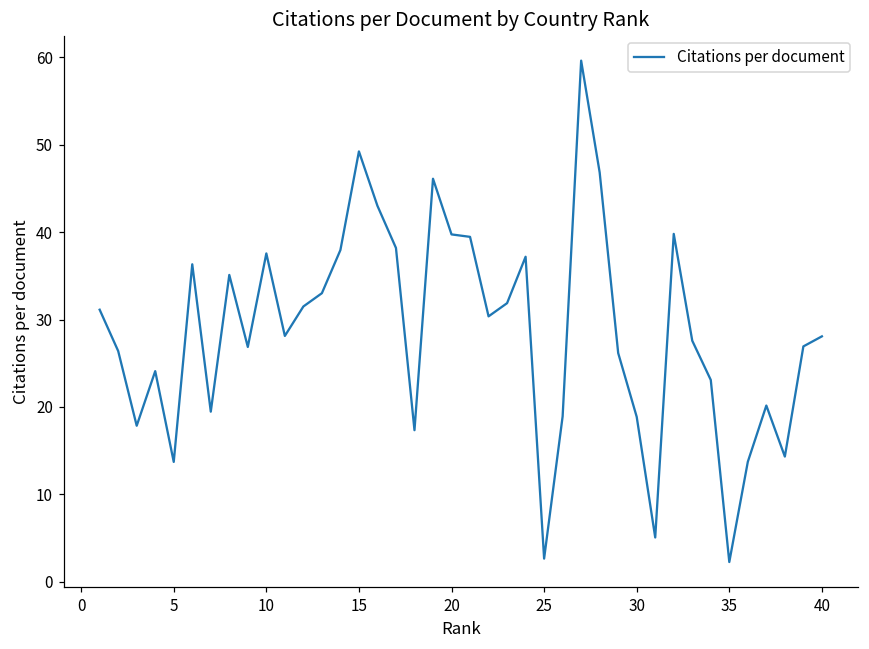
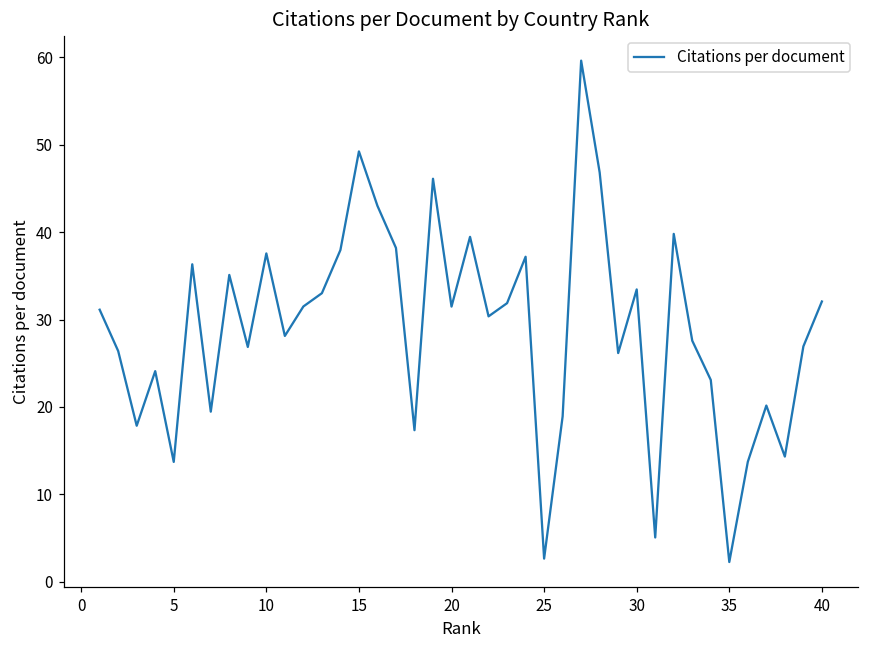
20: 40 -> 31
30: 19 -> 33
40: 28 -> 32
